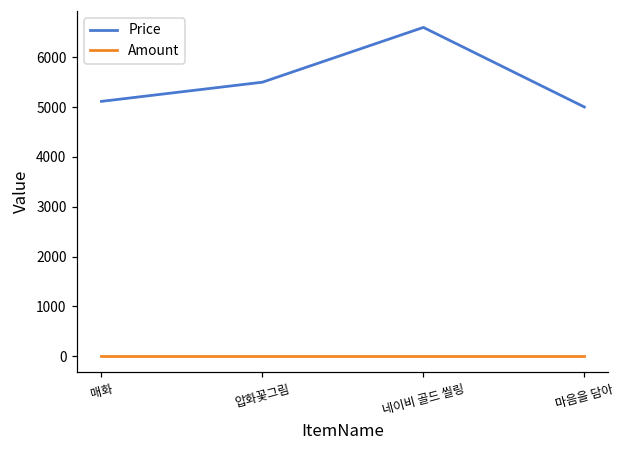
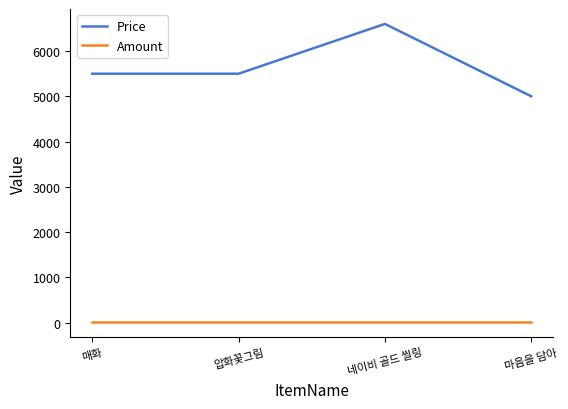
Price, 매화: 5100 -> 5500
